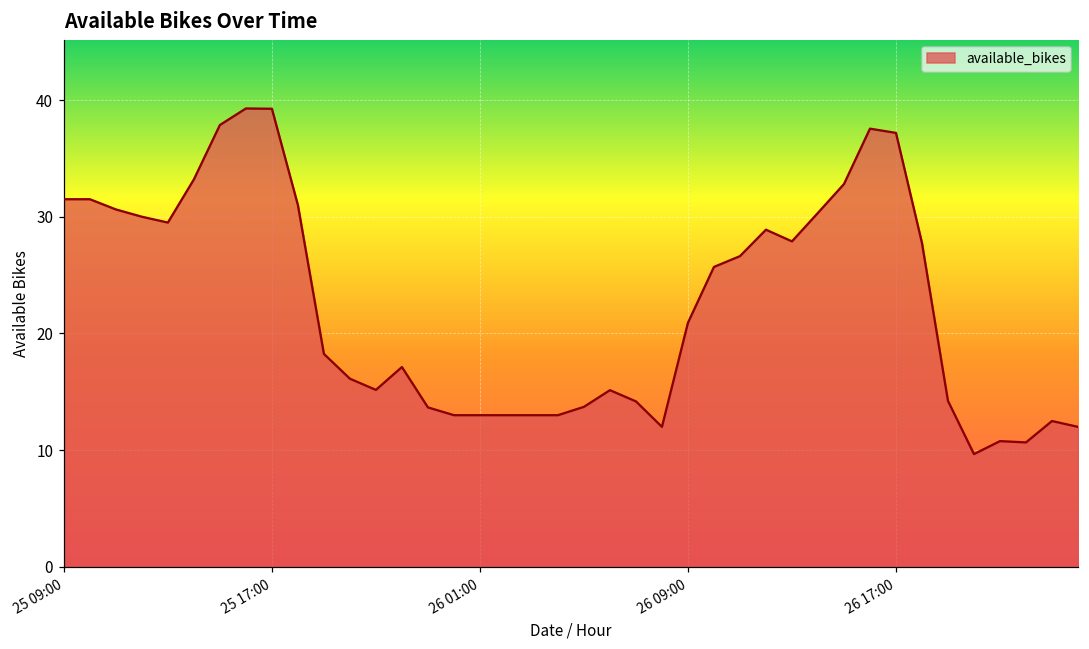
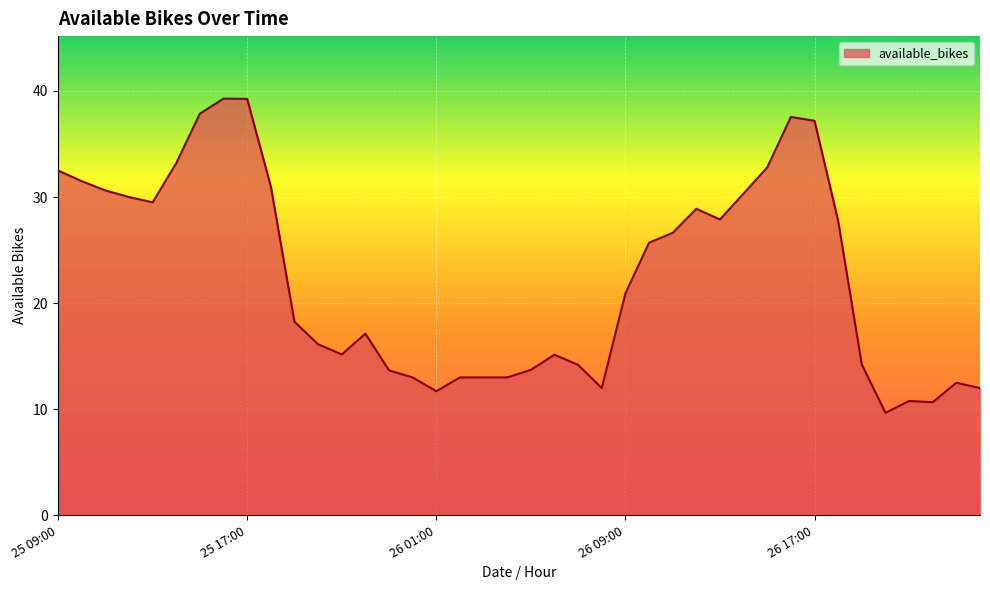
25 09:00: 31.5 -> 32.5
26 01:00: 13.0 -> 11.7
